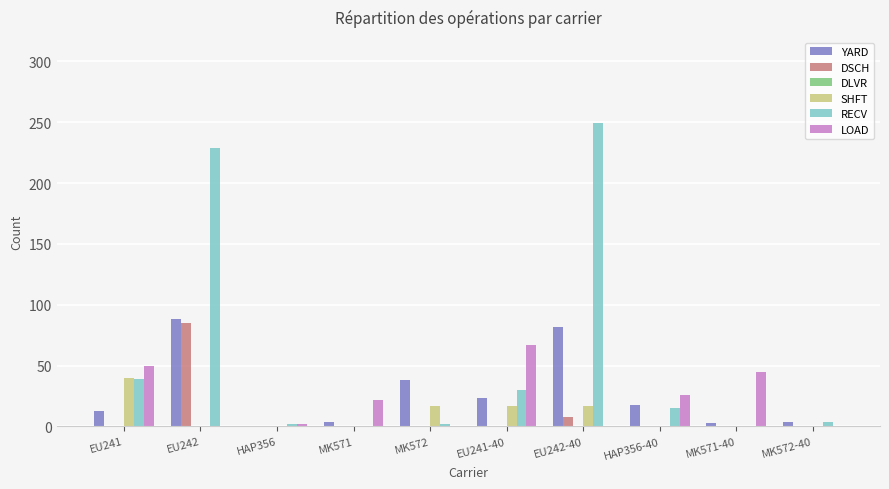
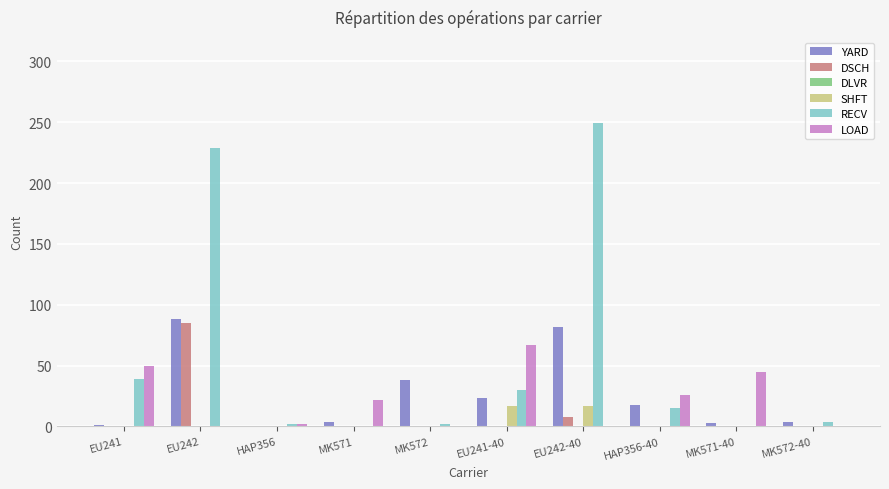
YARD, EU241: 13 -> 1
SHFT, EU241: 40 -> 0
SHFT, MK572: 17 -> 0
